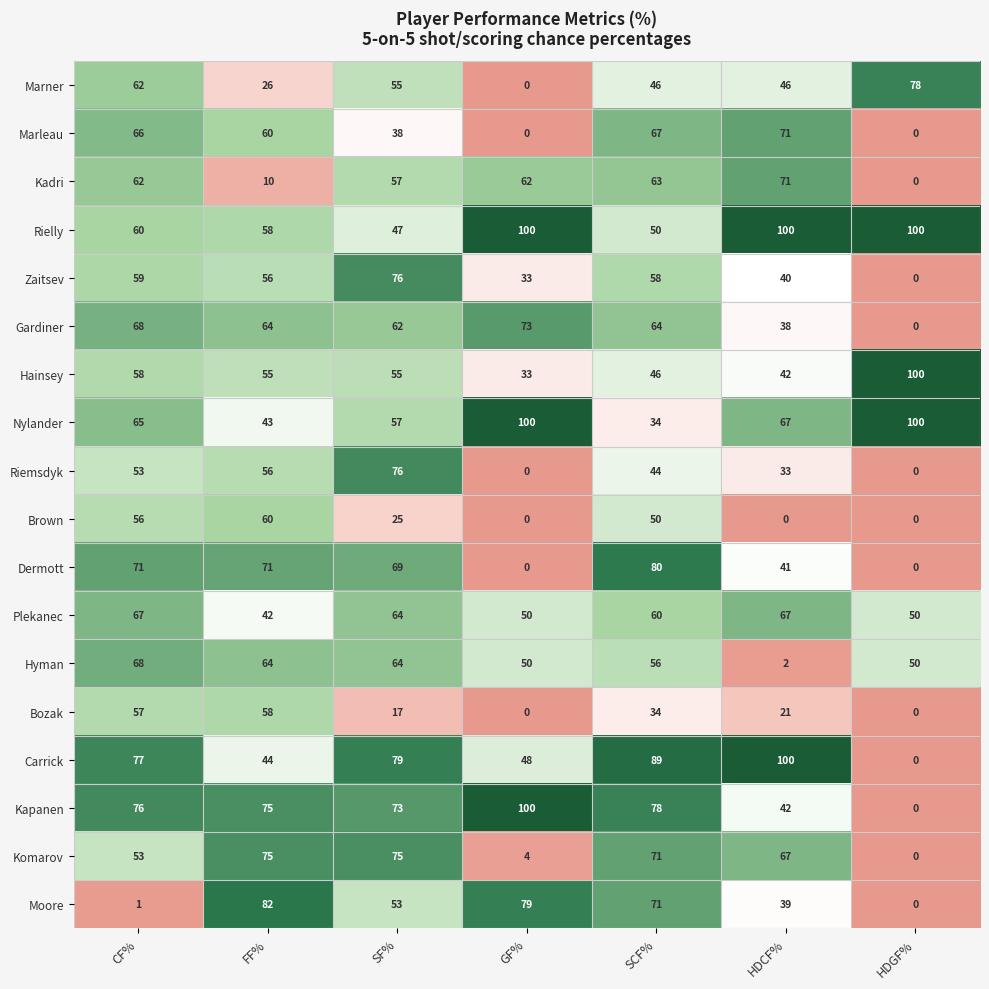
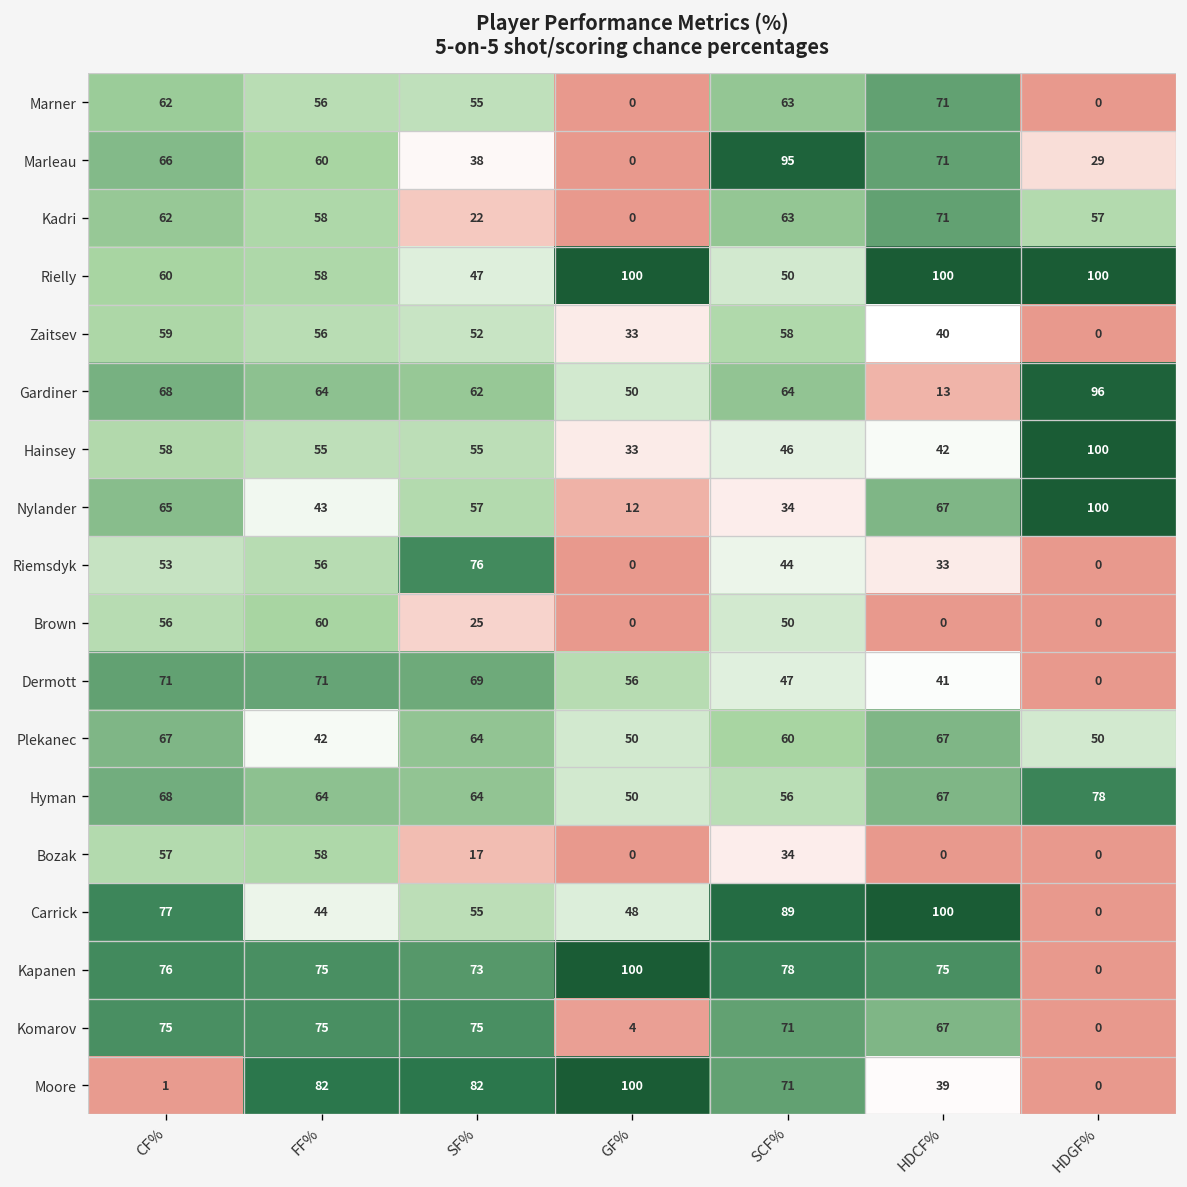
Marner, FF%: 26 -> 56
Marner, SCF%: 46 -> 63
Marner, HDCF%: 46 -> 71
Marner, HDGF%: 78 -> 0
Marleau, SCF%: 67 -> 95
Marleau, HDGF%: 0 -> 29
Kadri, FF%: 10 -> 58
Kadri, SF%: 57 -> 22
Kadri, GF%: 62 -> 0
Kadri, HDGF%: 0 -> 57
Zaitsev, SF%: 76 -> 52
Gardiner, GF%: 73 -> 50
Gardiner, HDCF%: 38 -> 13
Gardiner, HDGF%: 0 -> 96
Nylander, GF%: 100 -> 12
Dermott, GF%: 0 -> 56
Dermott, SCF%: 80 -> 47
Hyman, HDCF%: 2 -> 67
Hyman, HDGF%: 50 -> 78
Bozak, HDCF%: 21 -> 0
Carrick, SF%: 79 -> 55
Kapanen, HDCF%: 42 -> 75
Komarov, CF%: 53 -> 75
Moore, SF%: 53 -> 82
Moore, GF%: 79 -> 100
